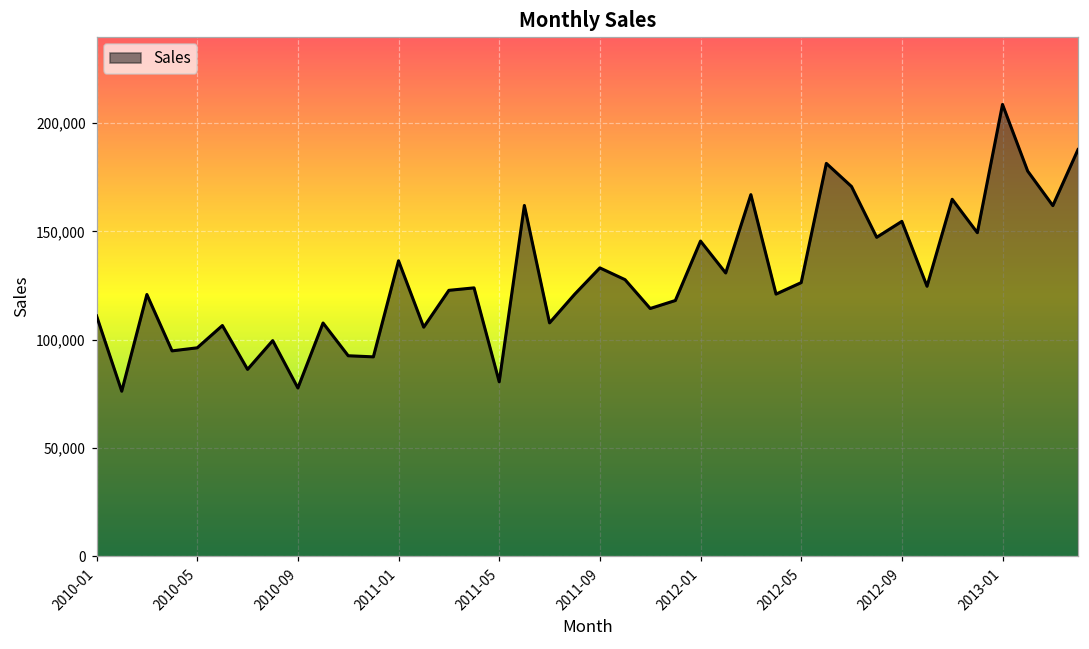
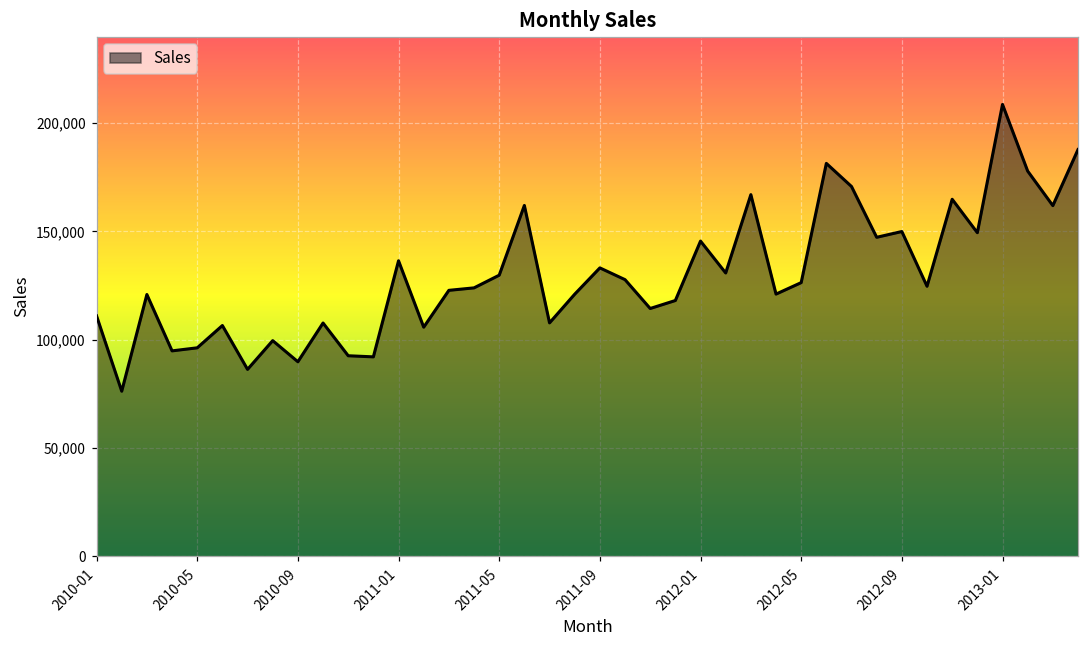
2010-09: 78,000 -> 90,000
2011-05: 81,000 -> 130,000
2012-09: 155,000 -> 150,000
